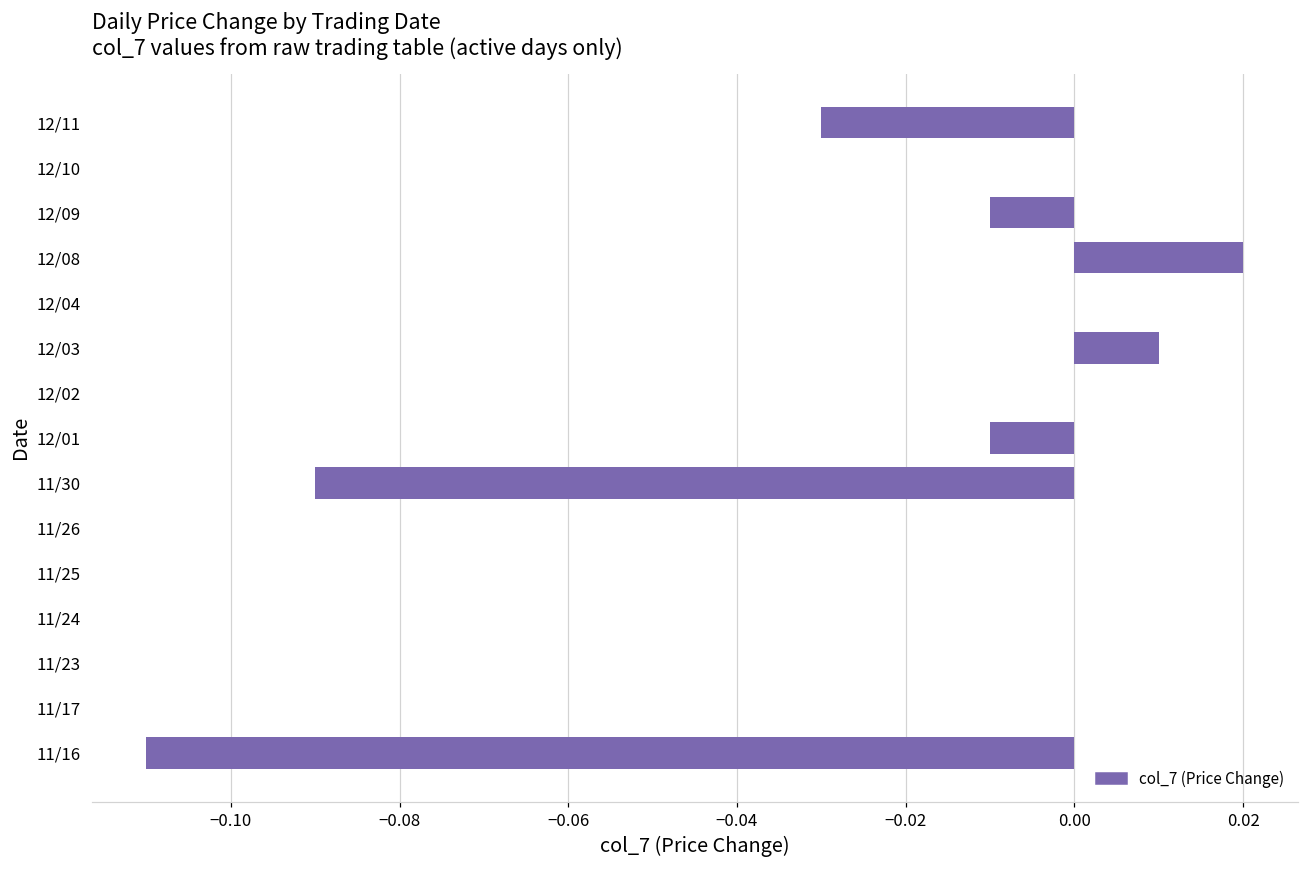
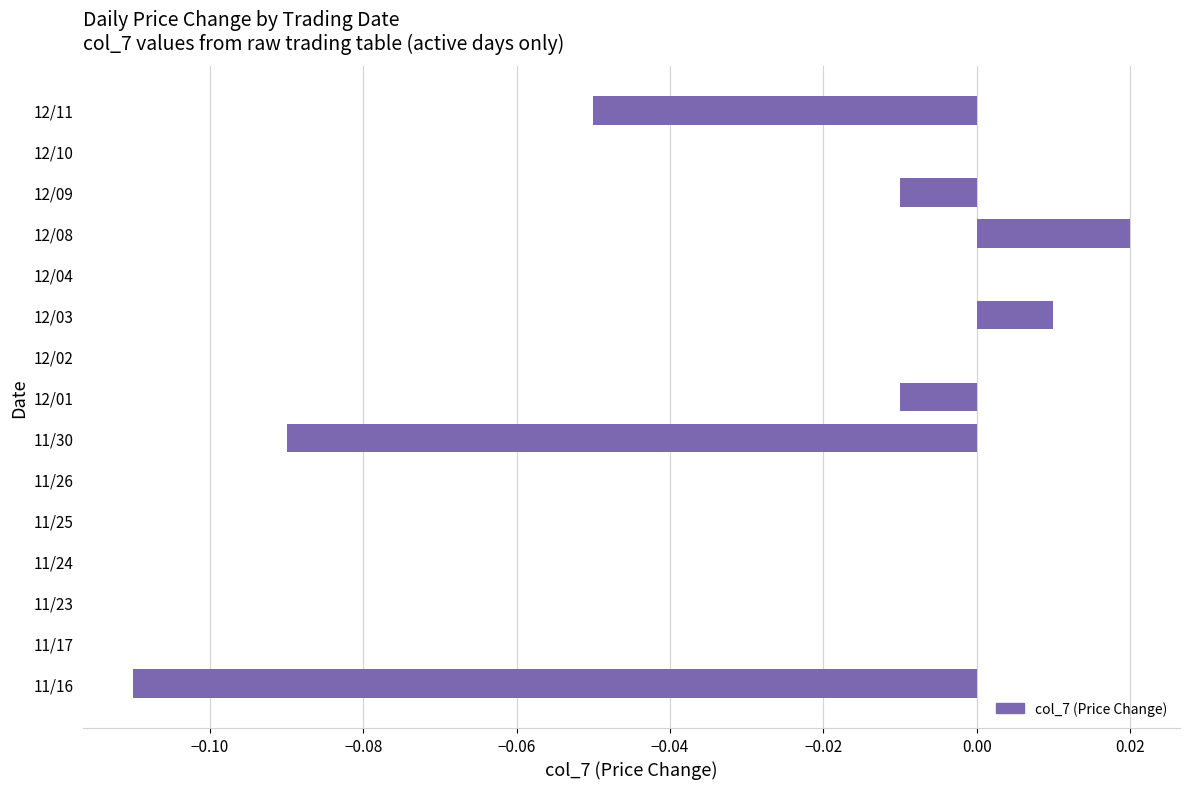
12/11: -0.03 -> -0.05
